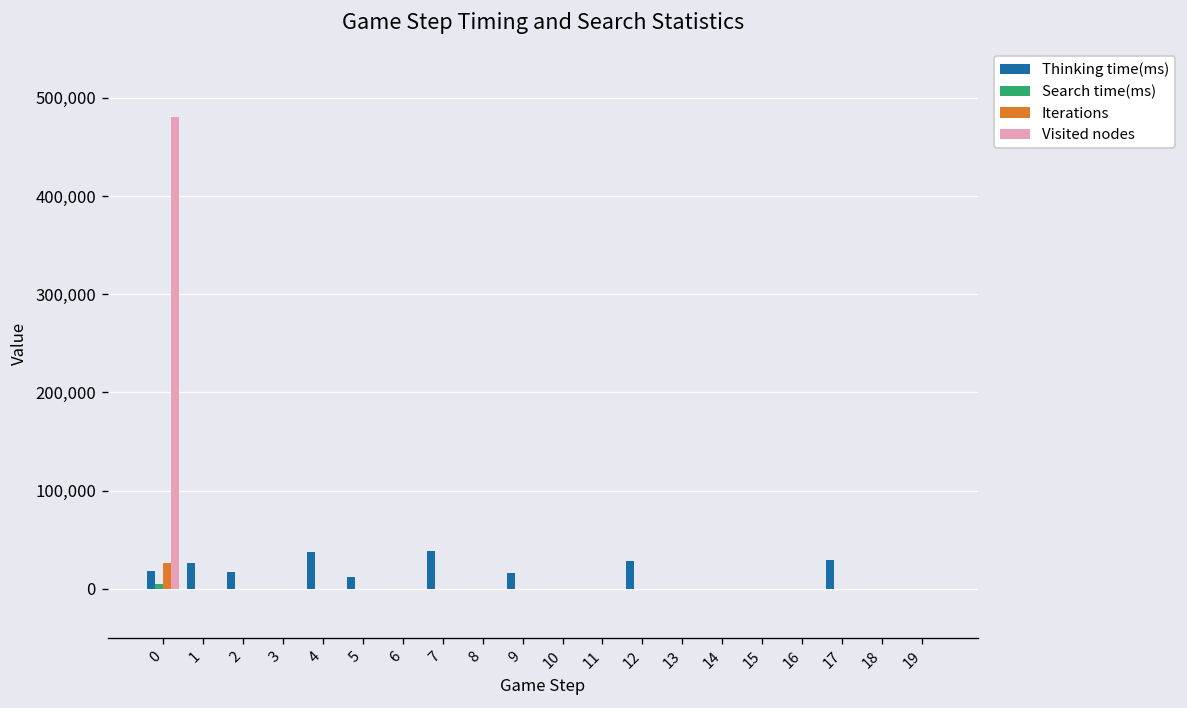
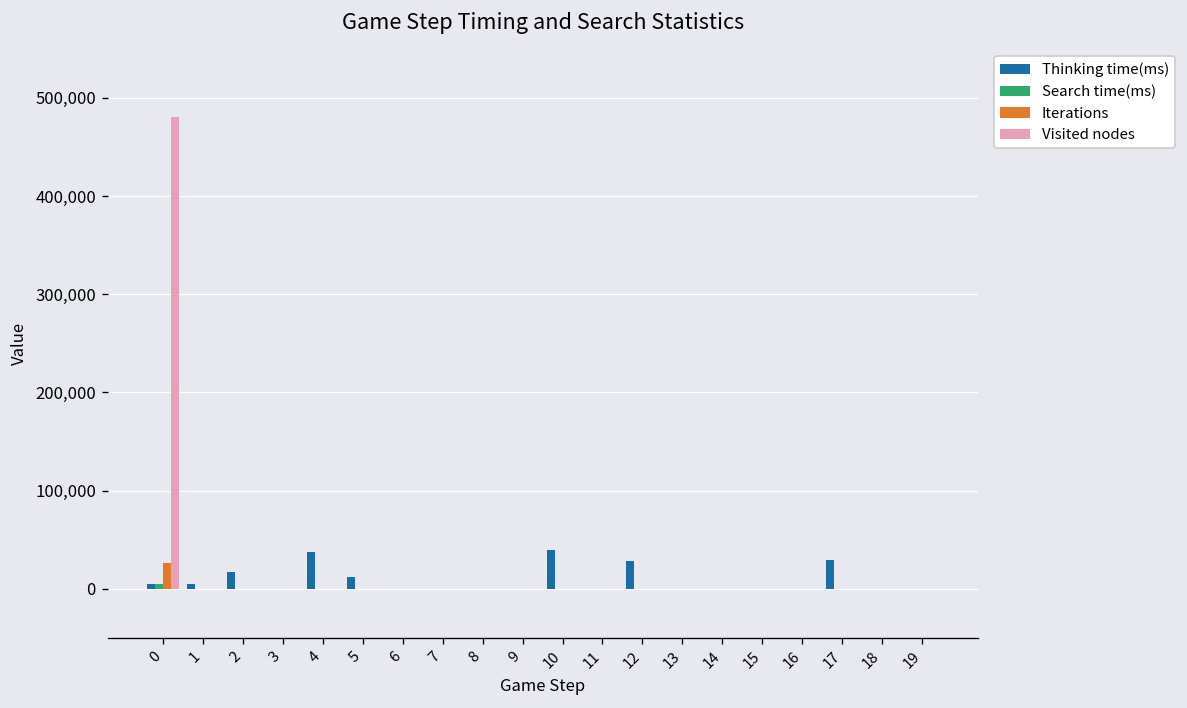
Thinking time(ms), 0: 20,000 -> 0
Thinking time(ms), 1: 30,000 -> 0
Thinking time(ms), 7: 40,000 -> 0
Thinking time(ms), 9: 20,000 -> 0
Thinking time(ms), 10: 0 -> 40,000
